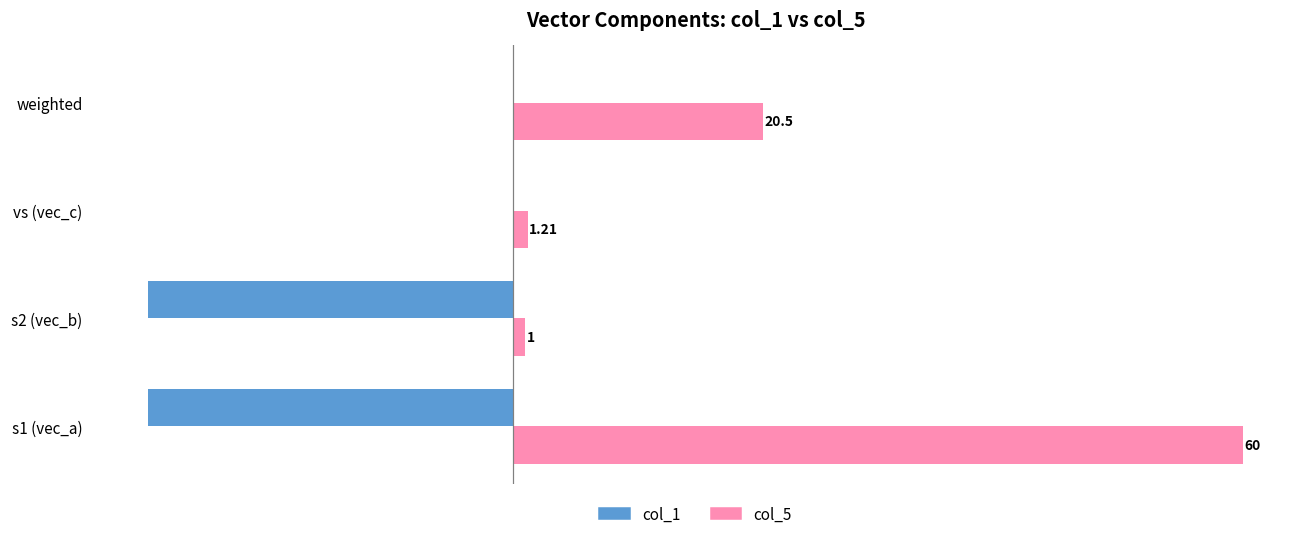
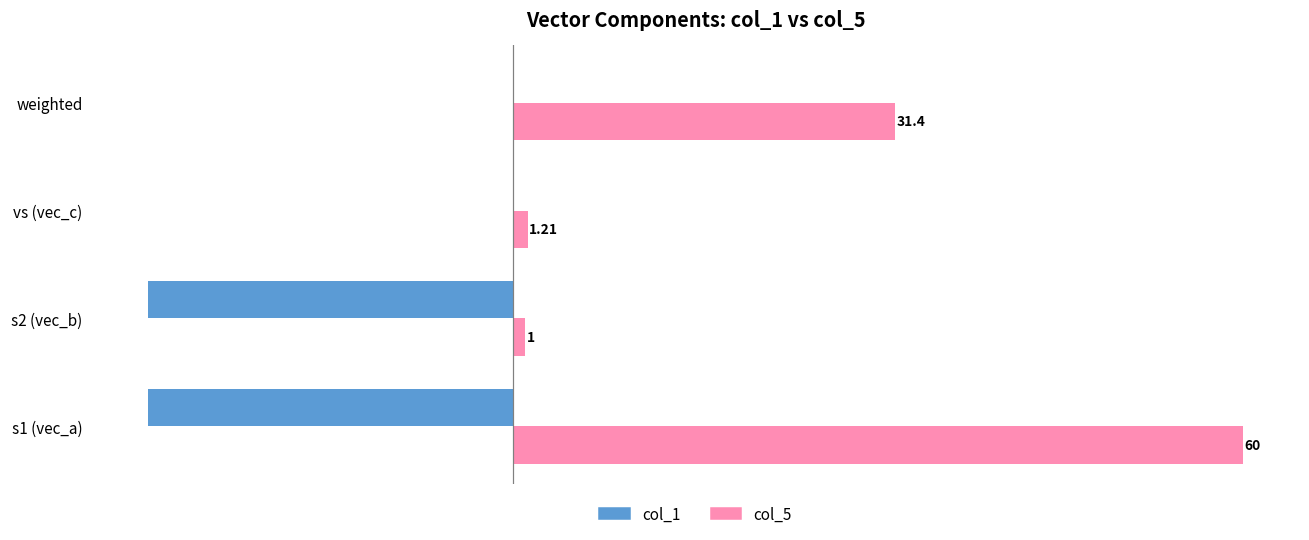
col_5, weighted: 20.5 -> 31.4
